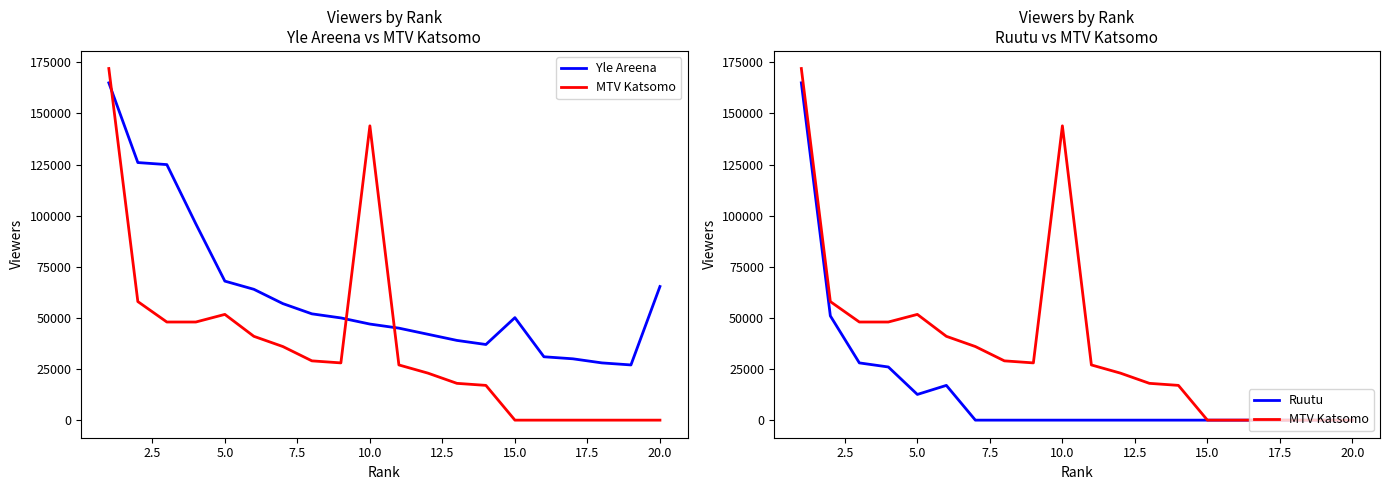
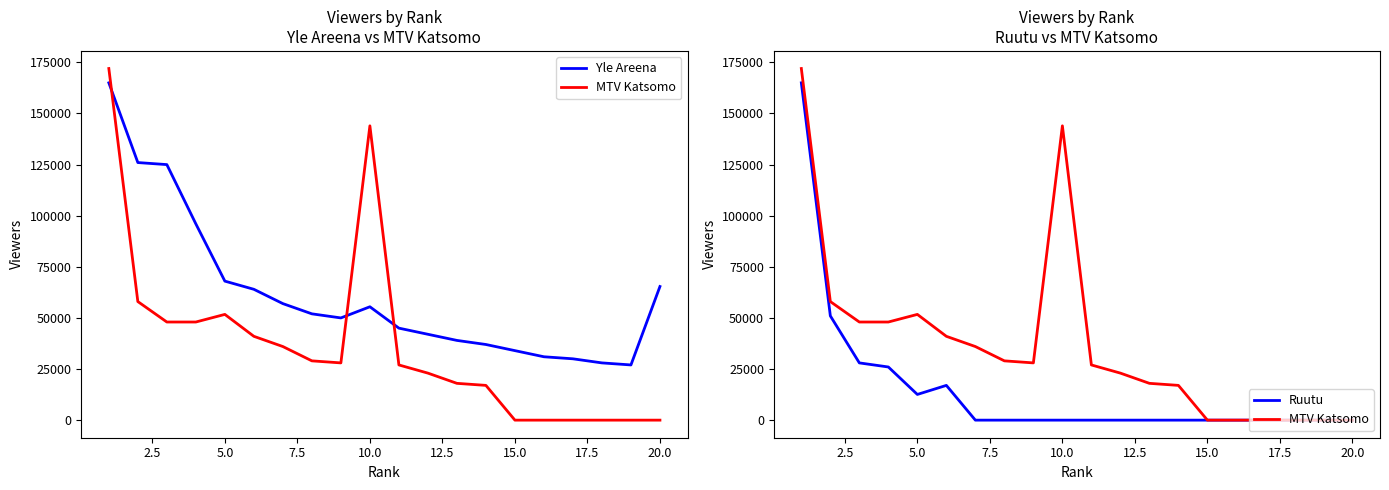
Viewers by Rank Yle Areena vs MTV Katsomo, Yle Areena, 10.0: 47000 -> 55000
Viewers by Rank Yle Areena vs MTV Katsomo, Yle Areena, 15.0: 50000 -> 34000
